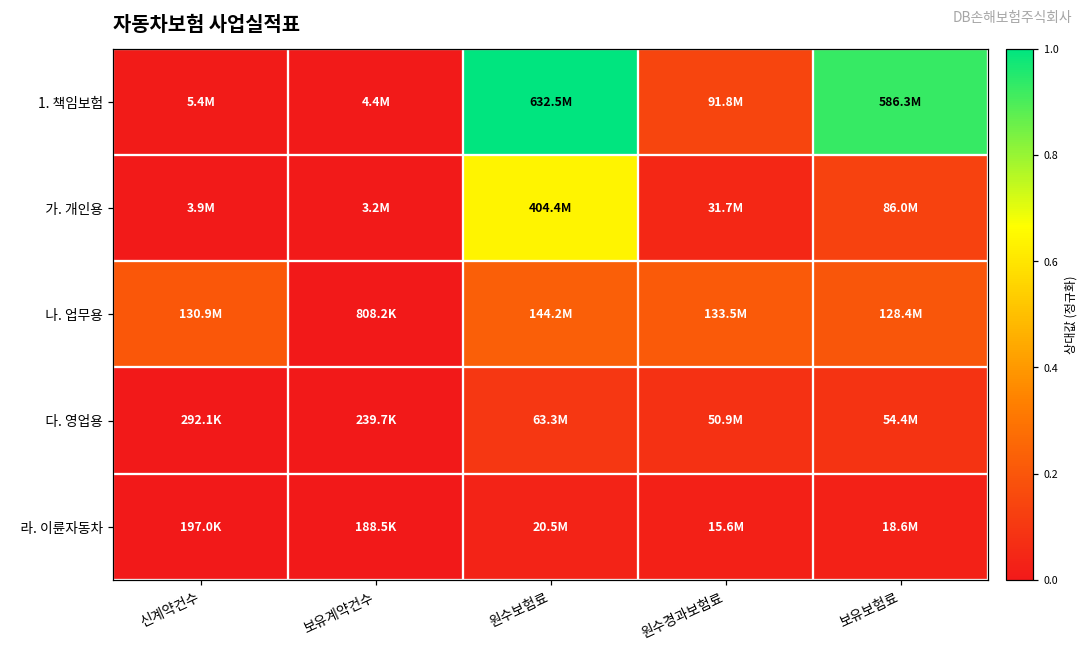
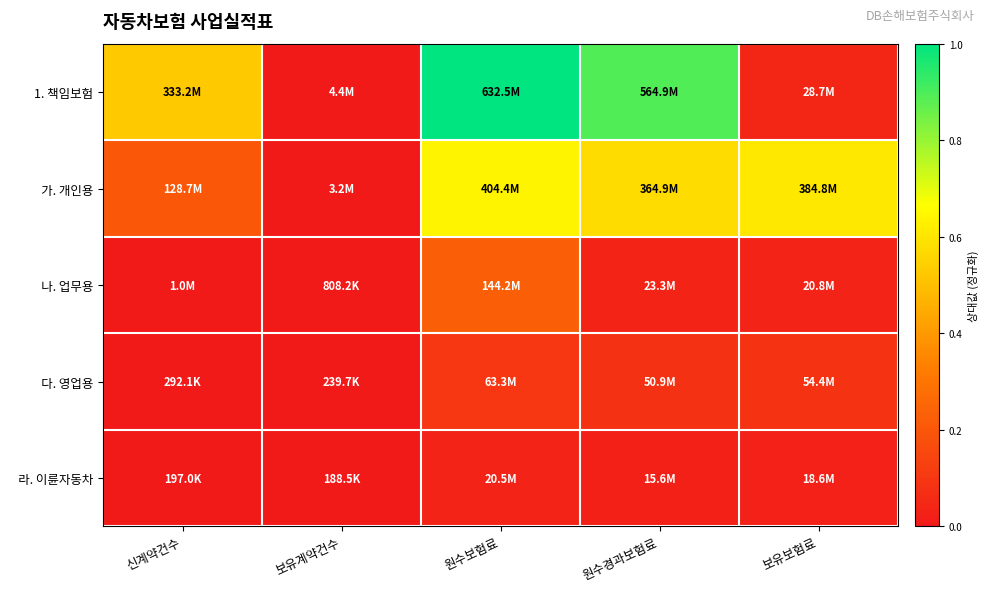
1. 책임보험, 신계약건수: 5.4M -> 333.2M
1. 책임보험, 원수경과보험료: 91.8M -> 564.9M
1. 책임보험, 보유보험료: 586.3M -> 28.7M
가. 개인용, 신계약건수: 3.9M -> 128.7M
가. 개인용, 원수경과보험료: 31.7M -> 364.9M
가. 개인용, 보유보험료: 86.0M -> 384.8M
나. 업무용, 신계약건수: 130.9M -> 1.0M
나. 업무용, 원수경과보험료: 133.5M -> 23.3M
나. 업무용, 보유보험료: 128.4M -> 20.8M
